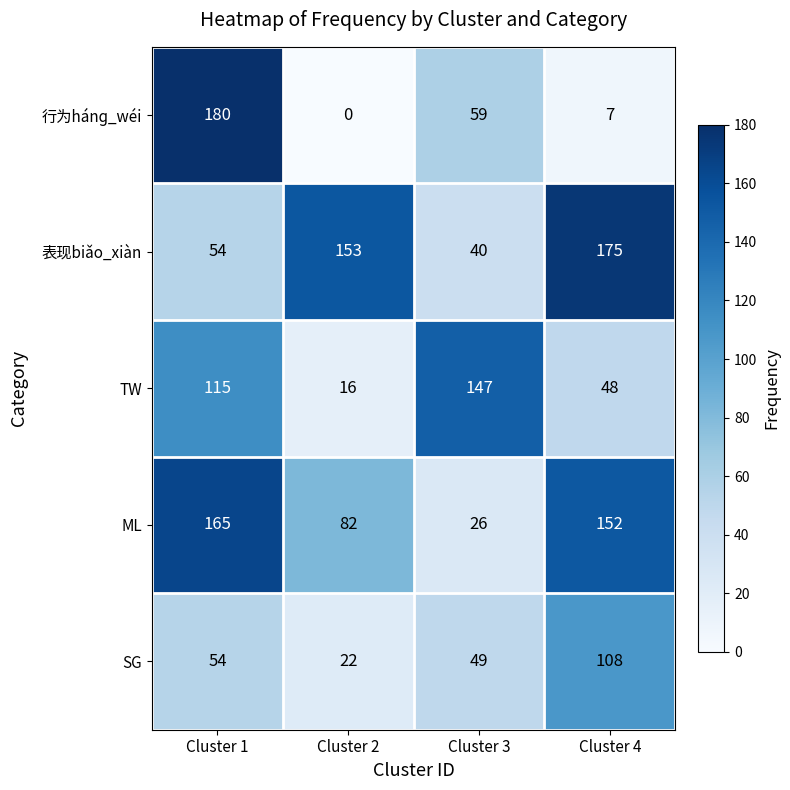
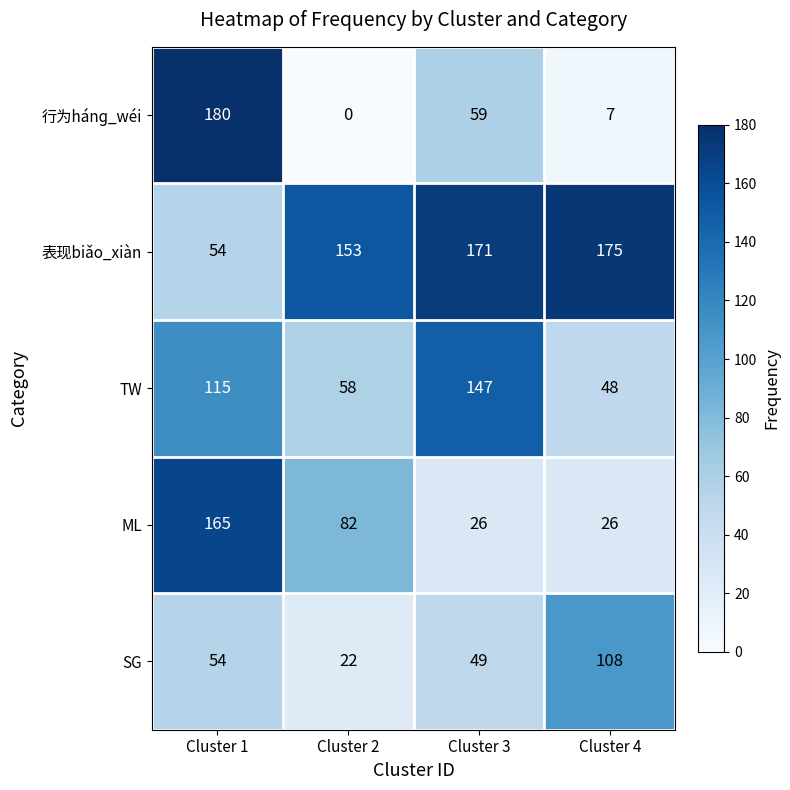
表现biǎo_xiàn, Cluster 3: 40 -> 171
TW, Cluster 2: 16 -> 58
ML, Cluster 4: 152 -> 26
